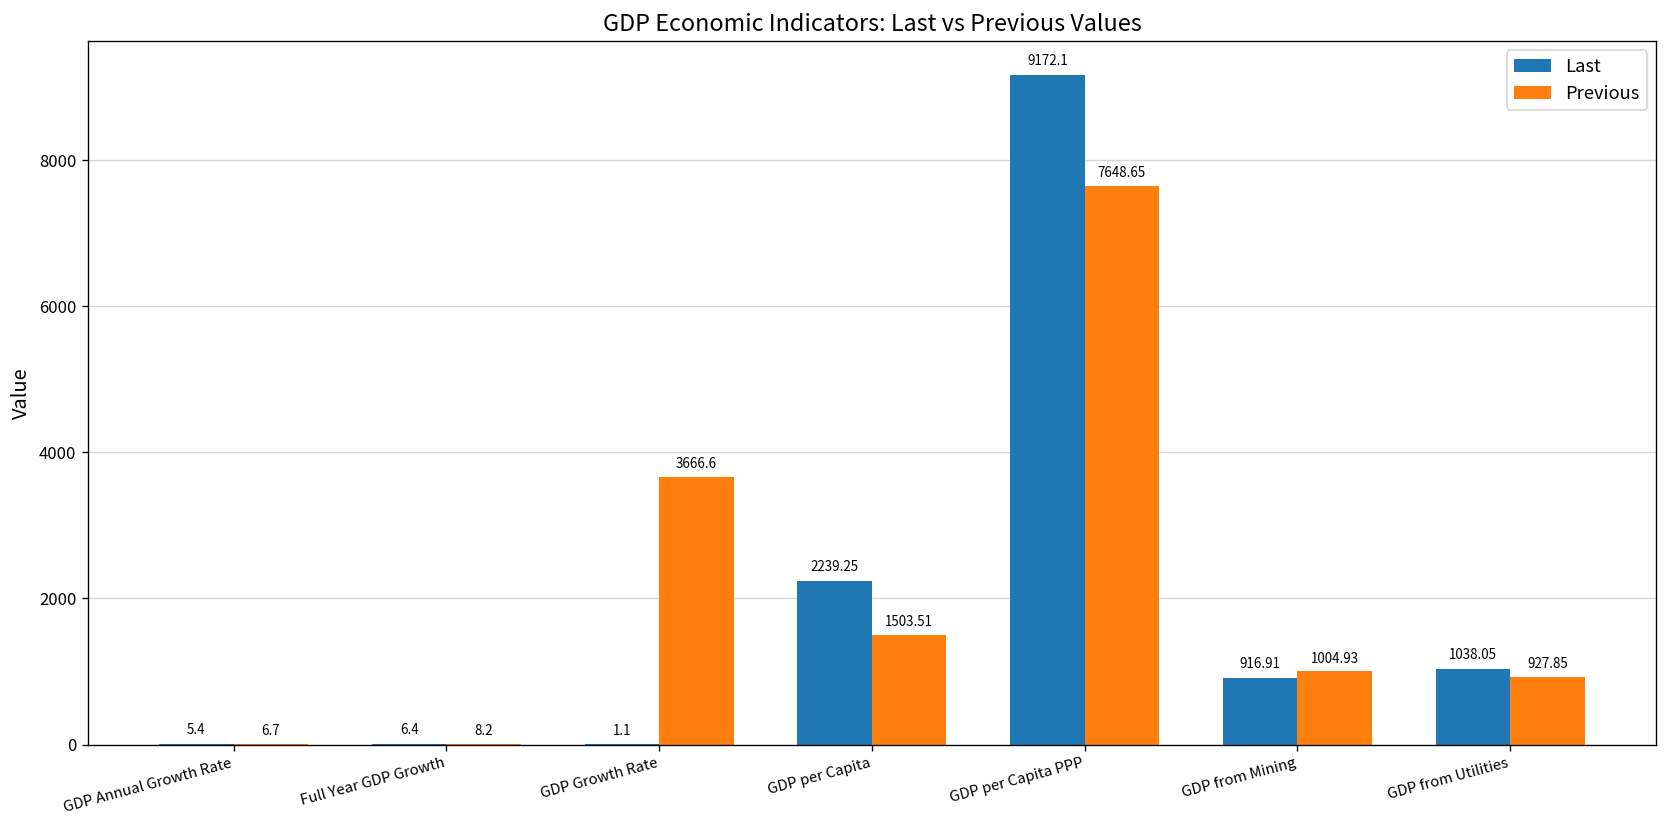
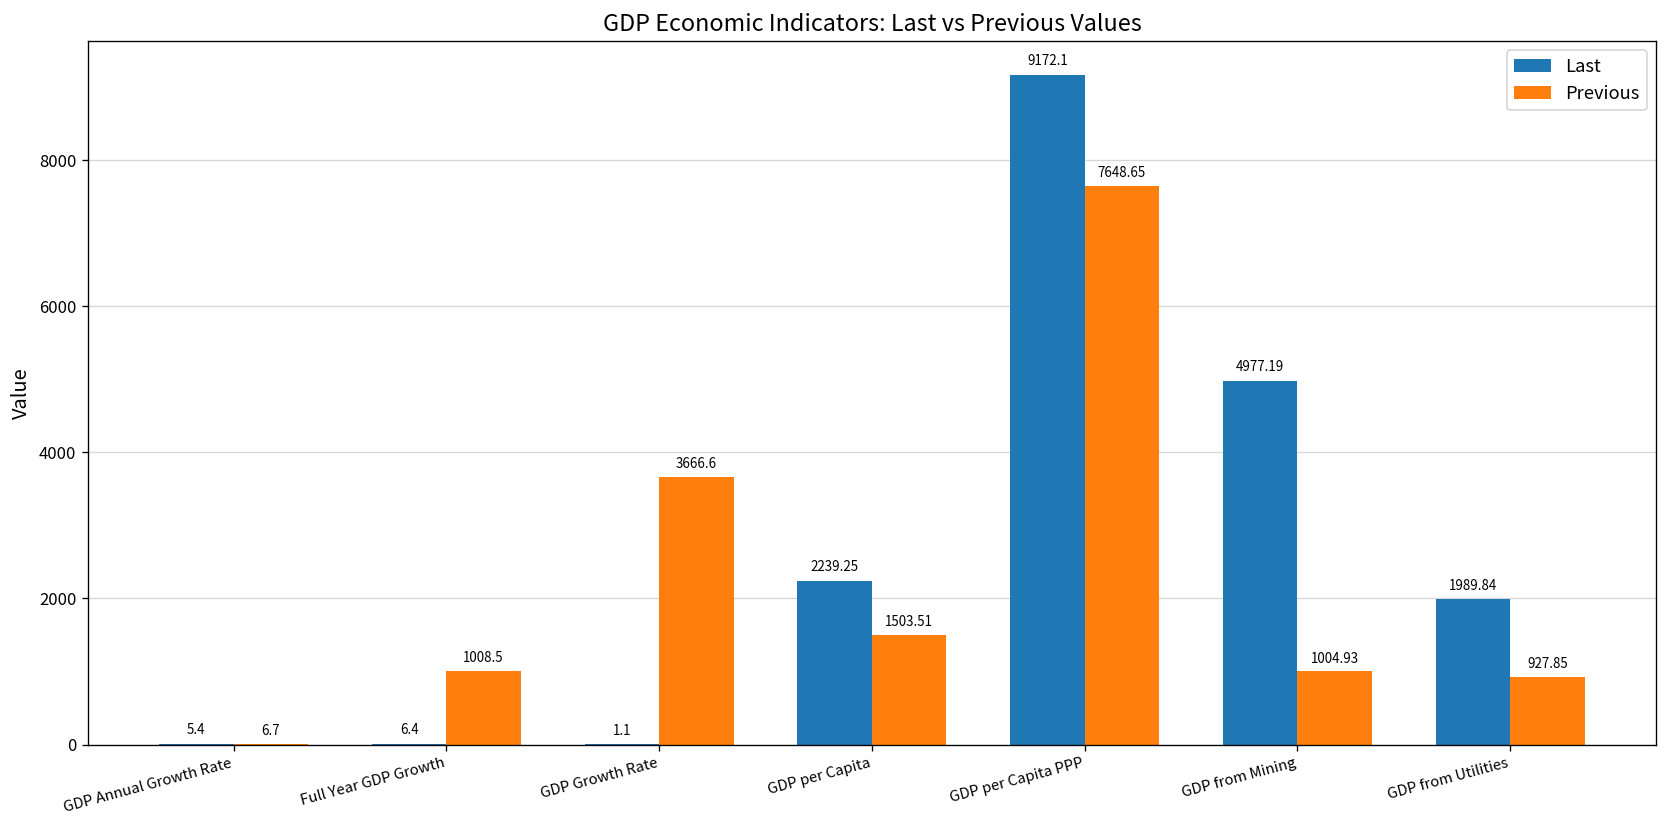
Previous, Full Year GDP Growth: 8.2 -> 1008.5
Last, GDP from Mining: 916.91 -> 4977.19
Last, GDP from Utilities: 1038.05 -> 1989.84
